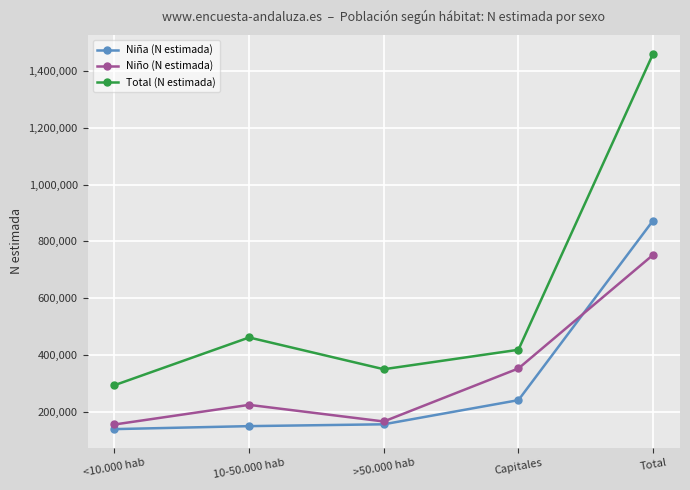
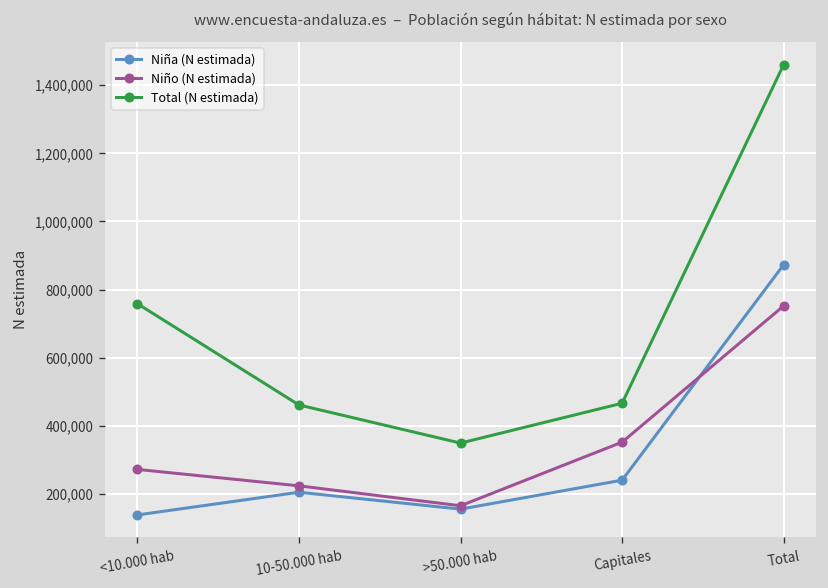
Niño (N estimada), <10.000 hab: 150,000 -> 270,000
Total (N estimada), <10.000 hab: 290,000 -> 760,000
Niña (N estimada), 10-50.000 hab: 150,000 -> 210,000
Total (N estimada), Capitales: 420,000 -> 470,000
